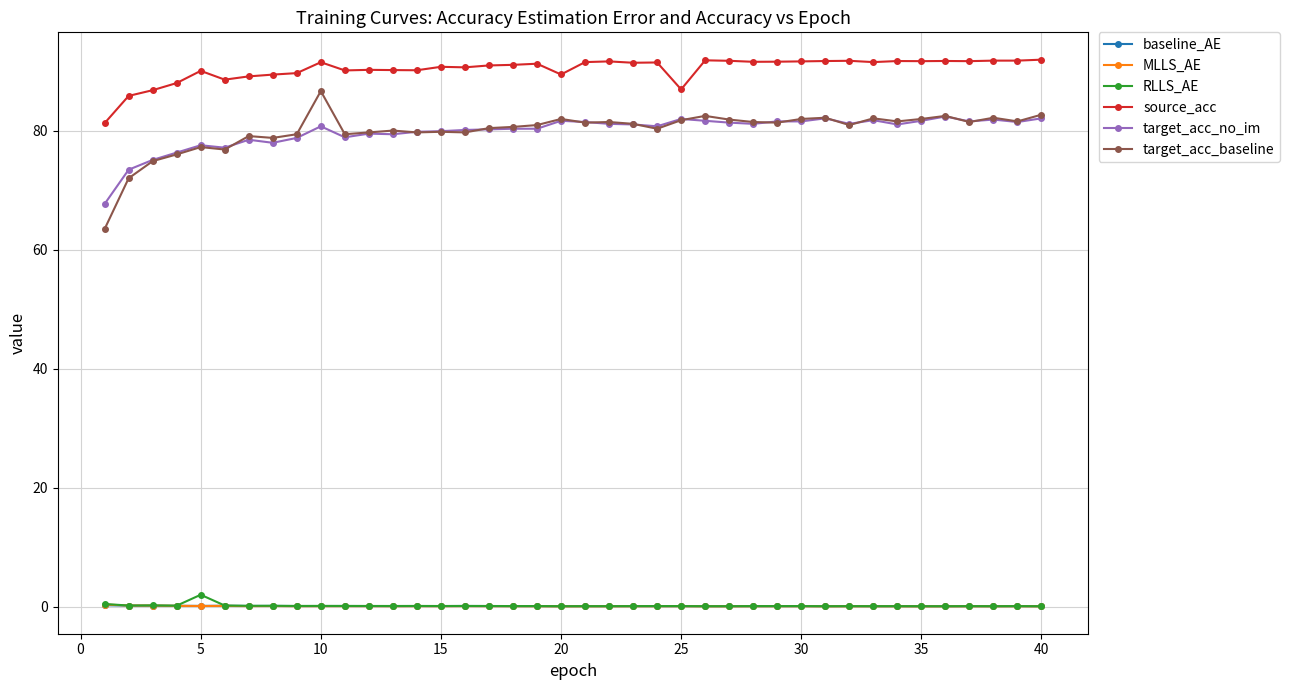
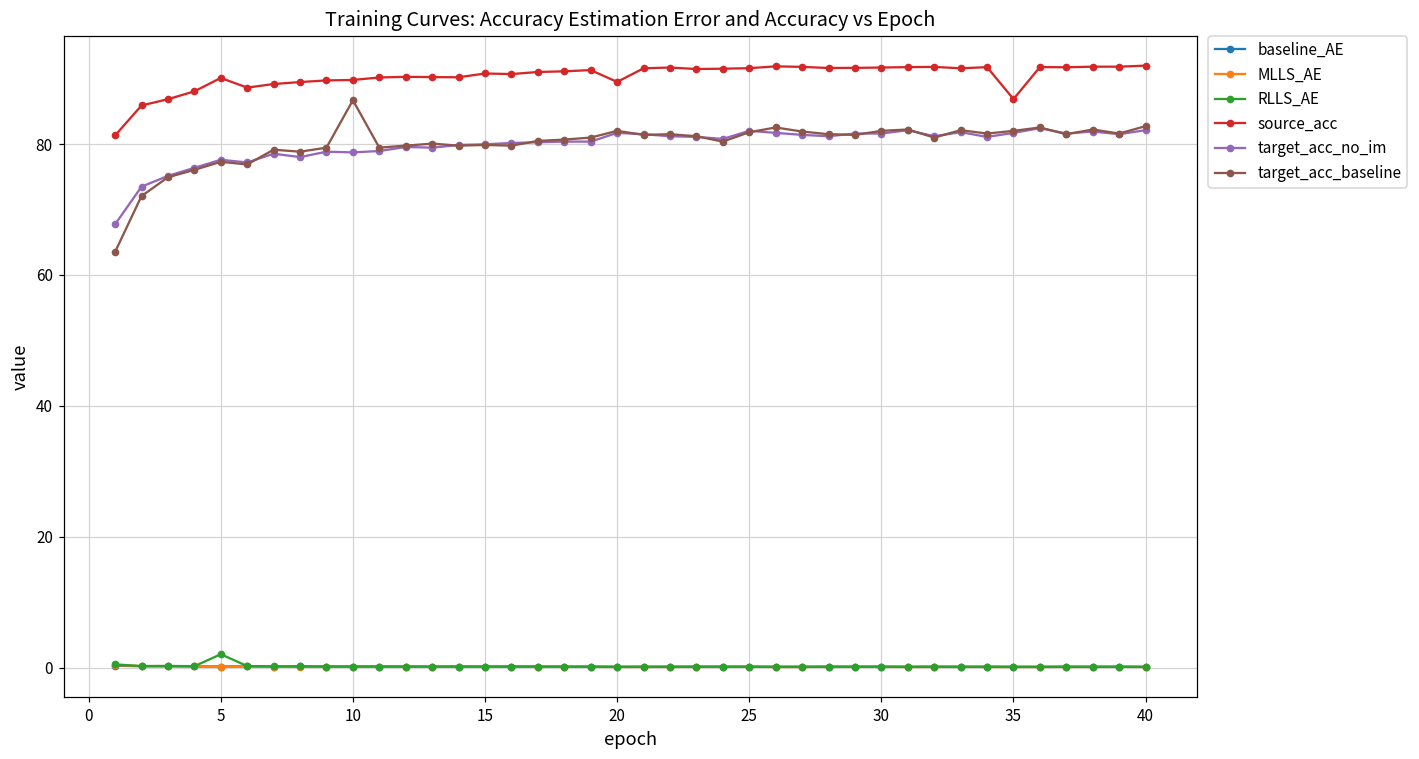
source_acc, 10: 92 -> 90
target_acc_no_im, 10: 81 -> 79
source_acc, 25: 87 -> 92
source_acc, 35: 92 -> 87
